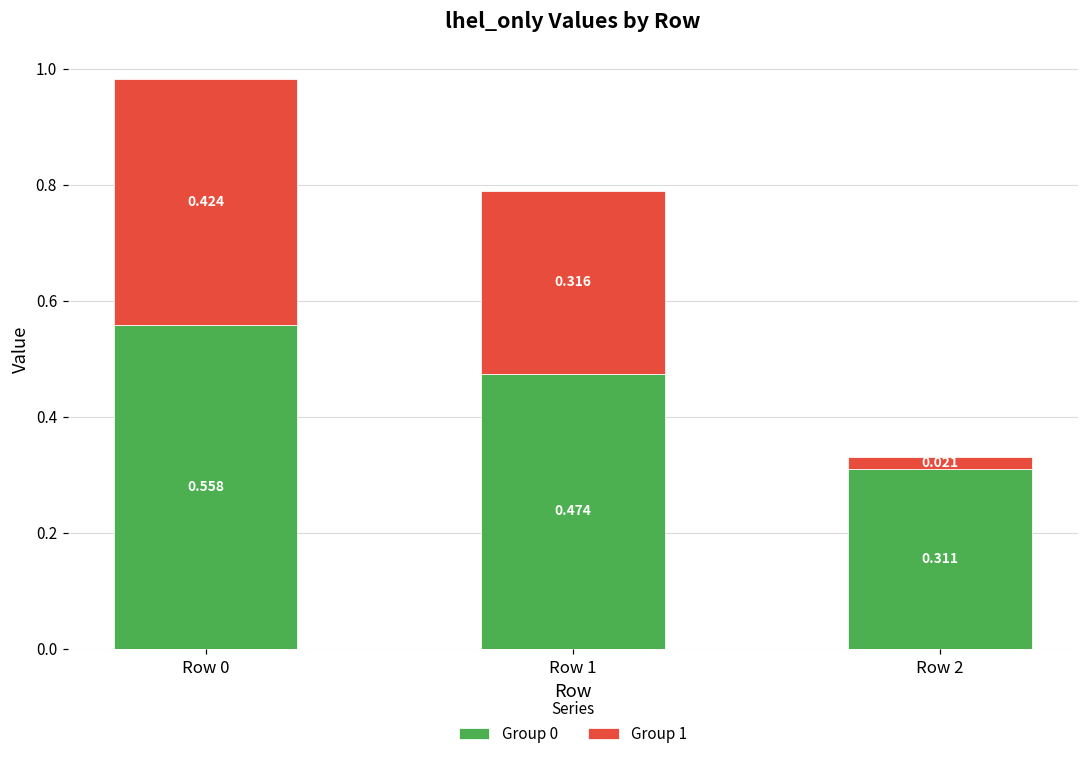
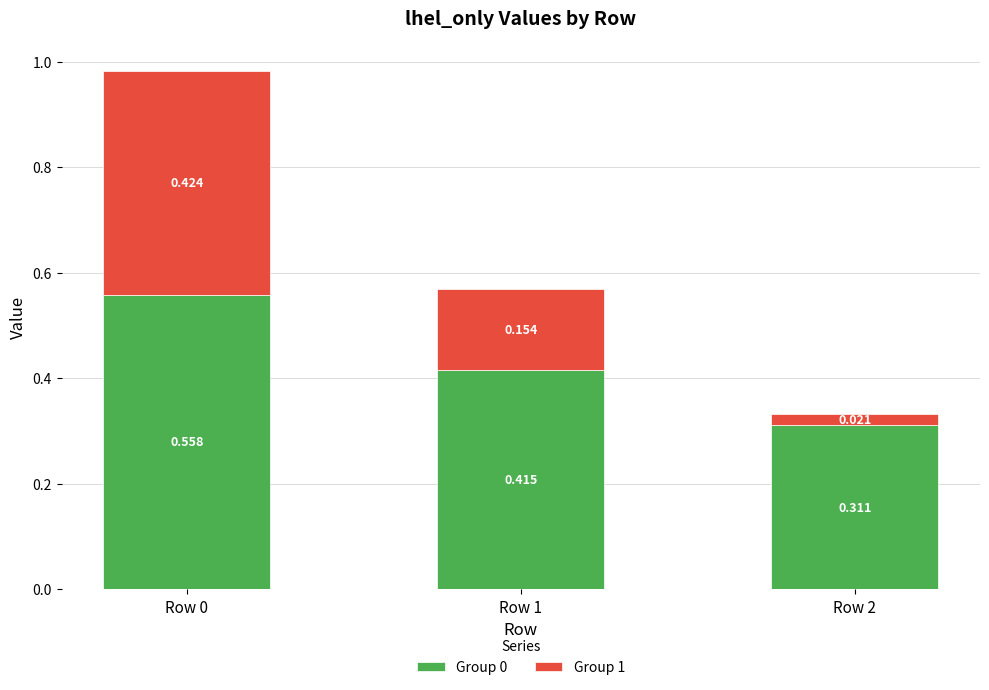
Group 0, Row 1: 0.474 -> 0.415
Group 1, Row 1: 0.316 -> 0.154
